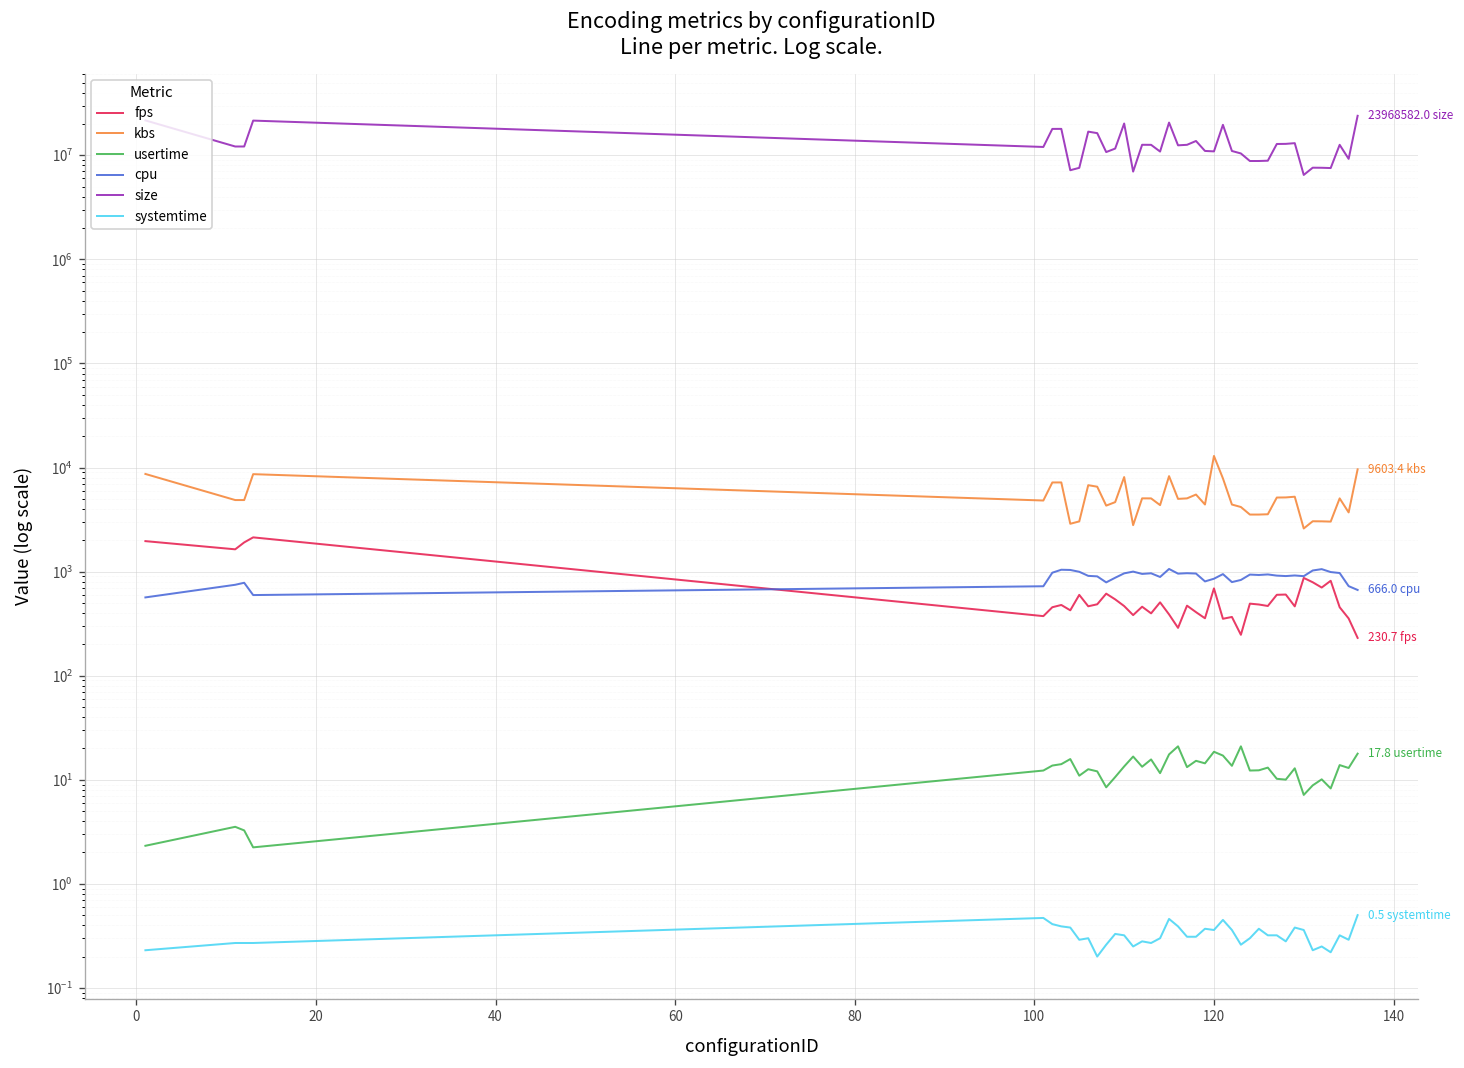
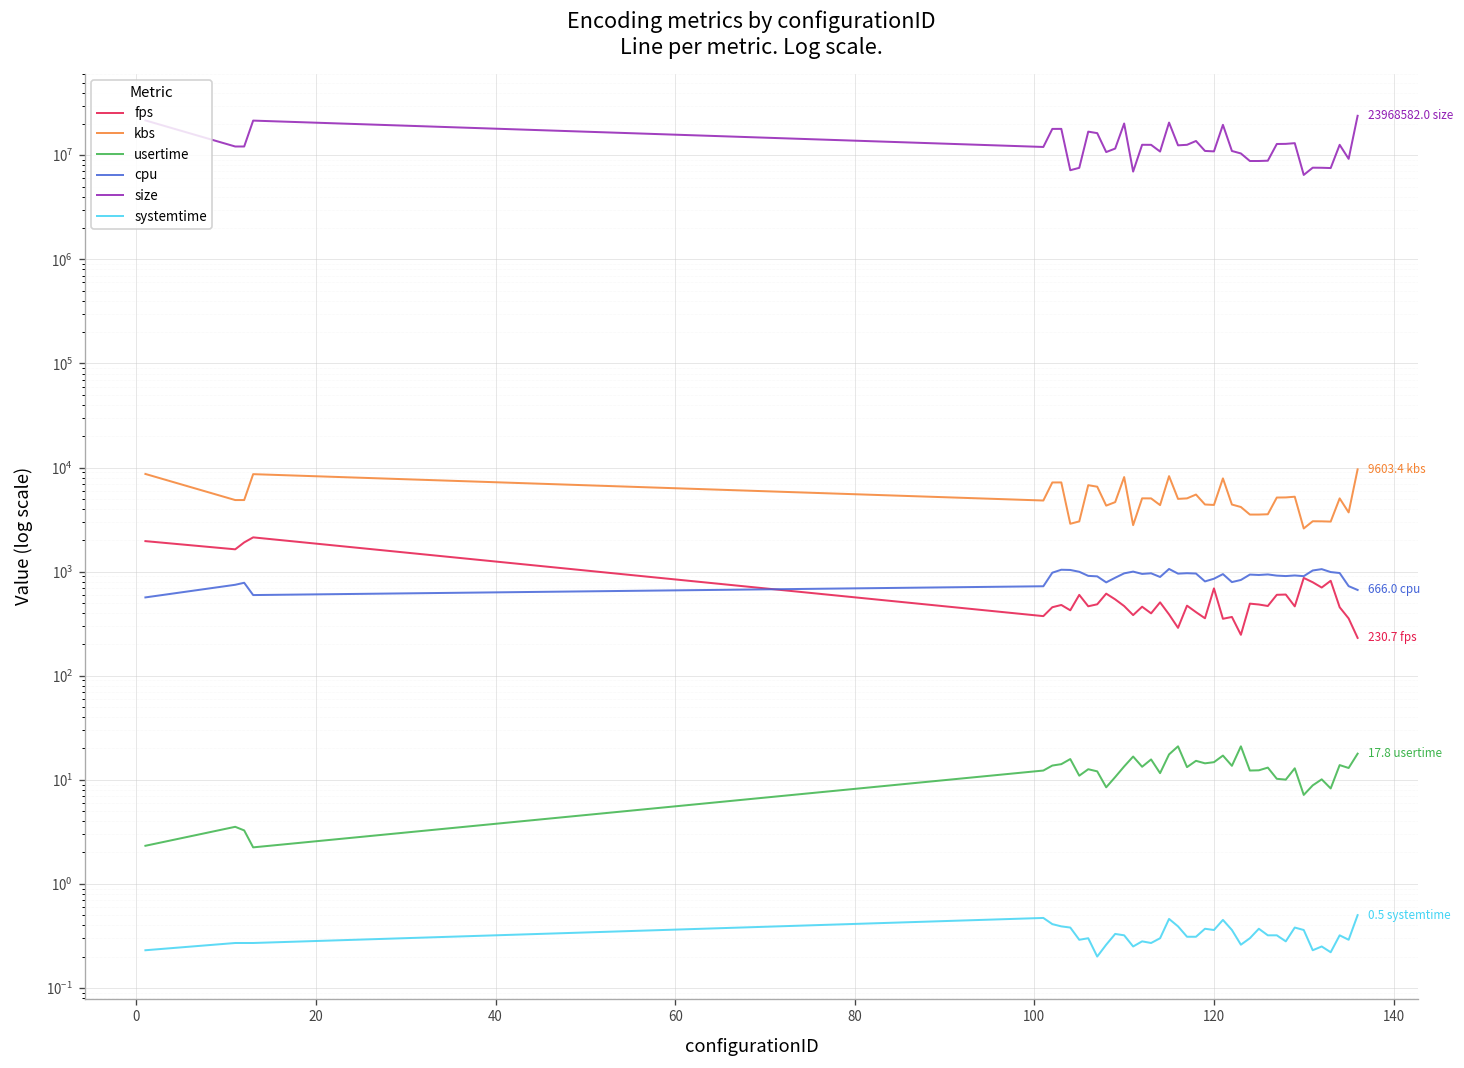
kbs, 120: 13000 -> 4000
usertime, 120: 19 -> 15
